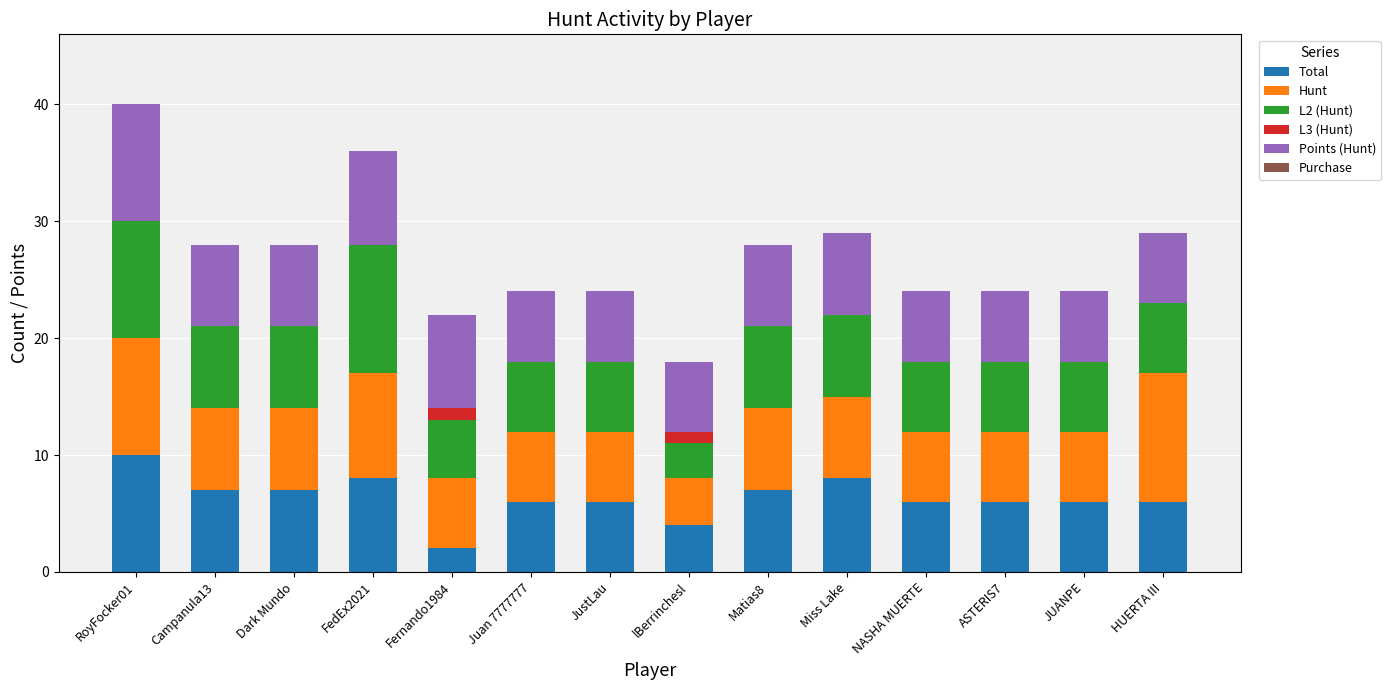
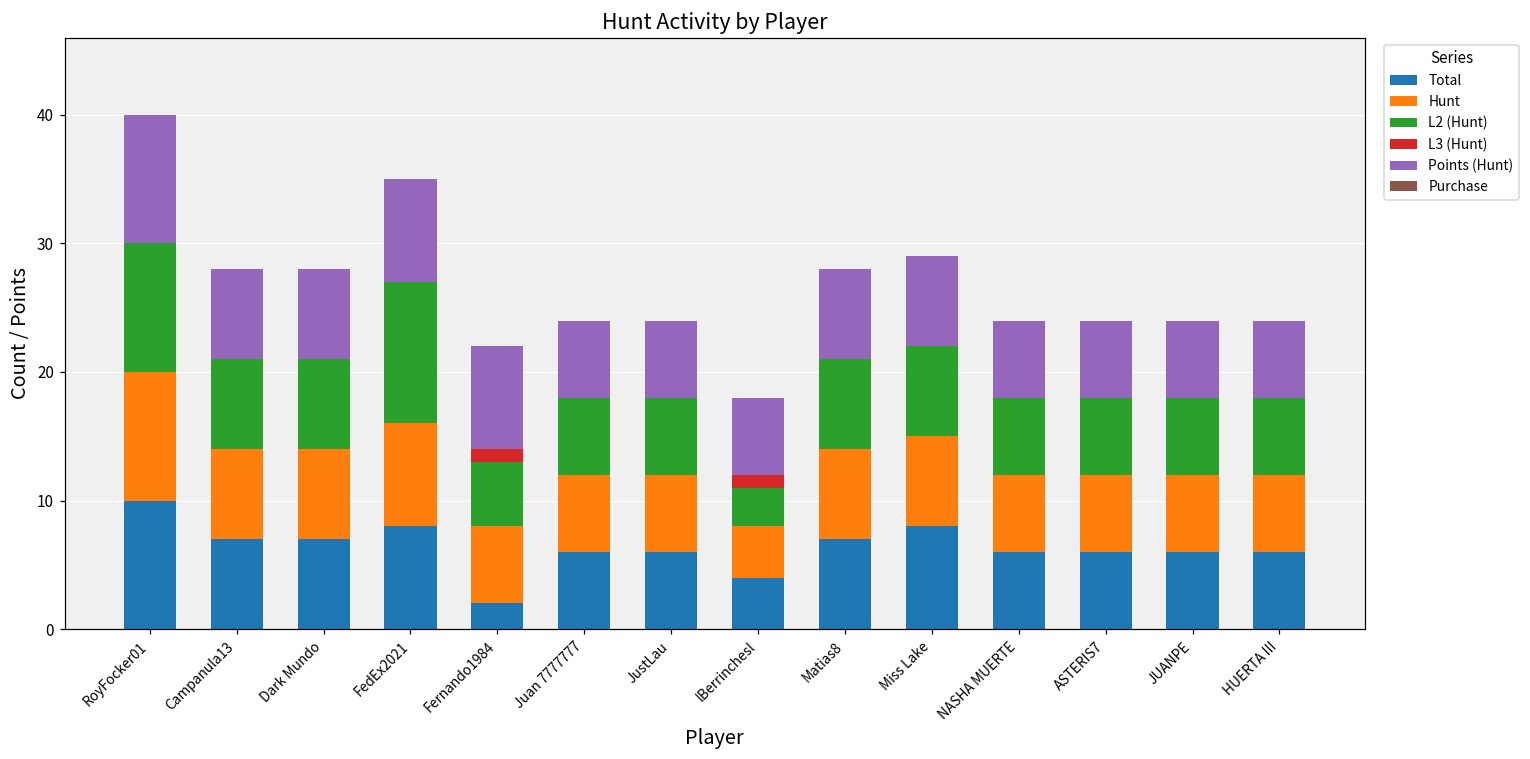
Hunt, FedEx2021: 9 -> 8
Hunt, HUERTA III: 11 -> 6
